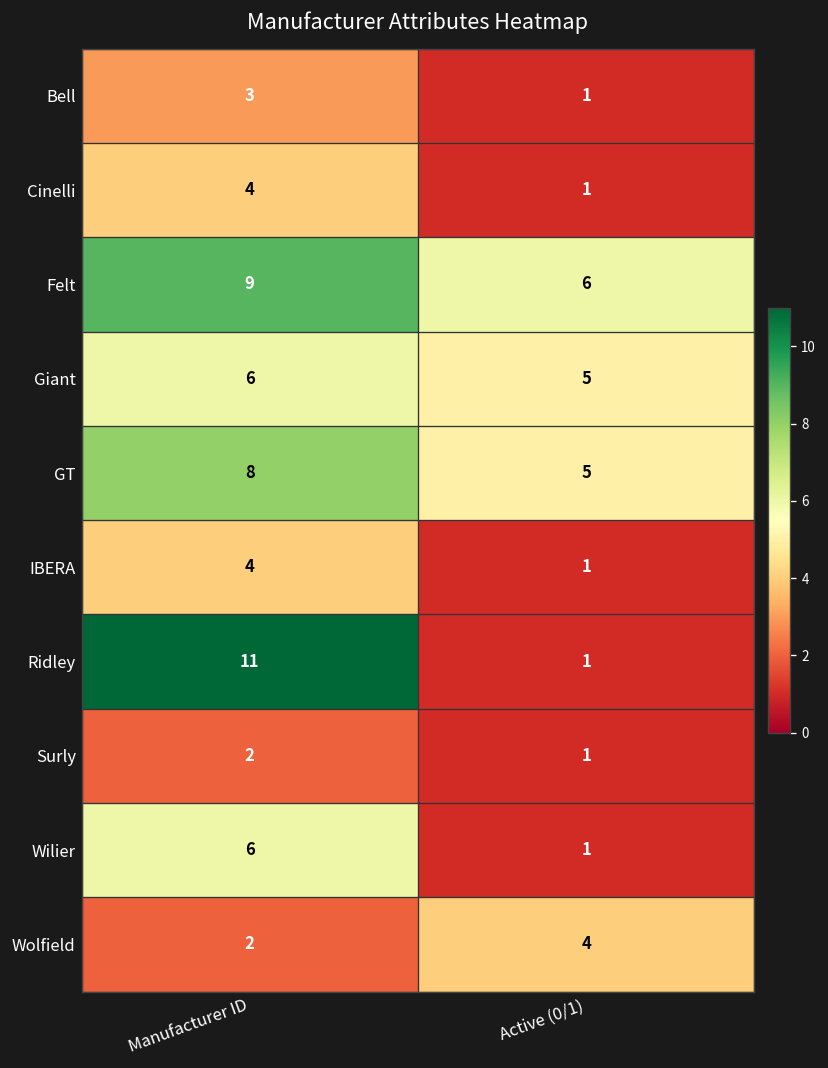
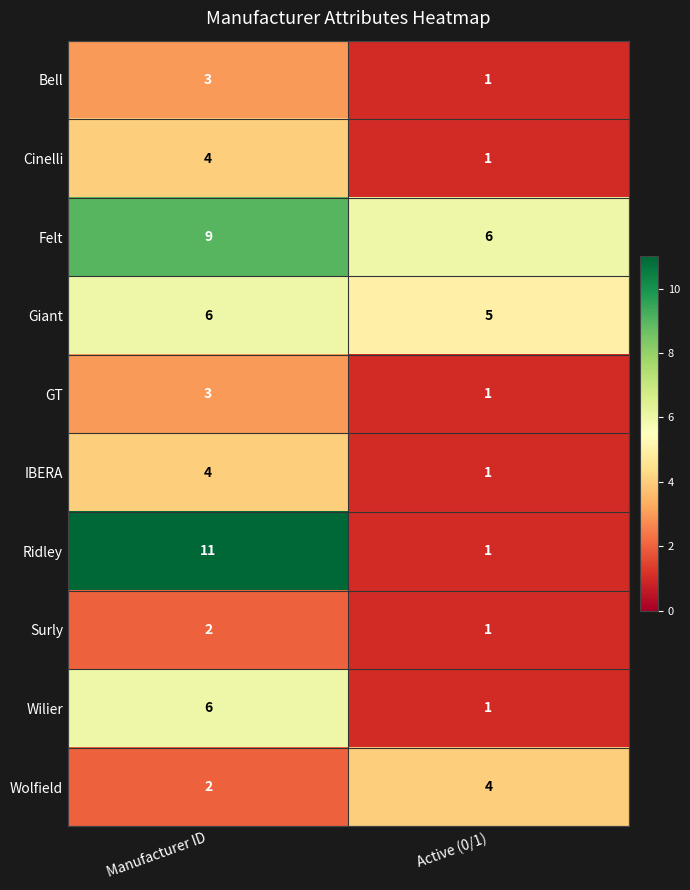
GT, Manufacturer ID: 8 -> 3
GT, Active (0/1): 5 -> 1
